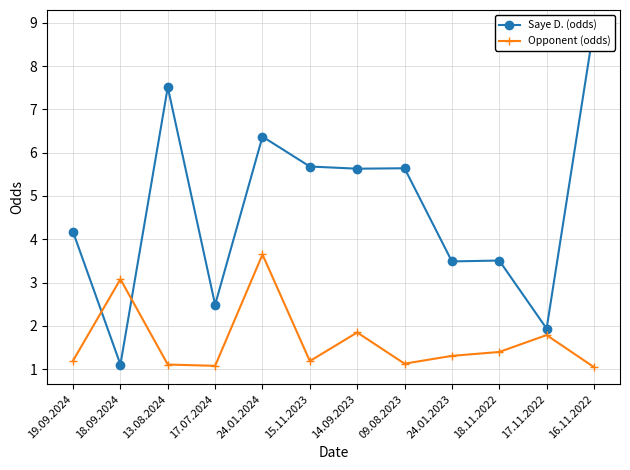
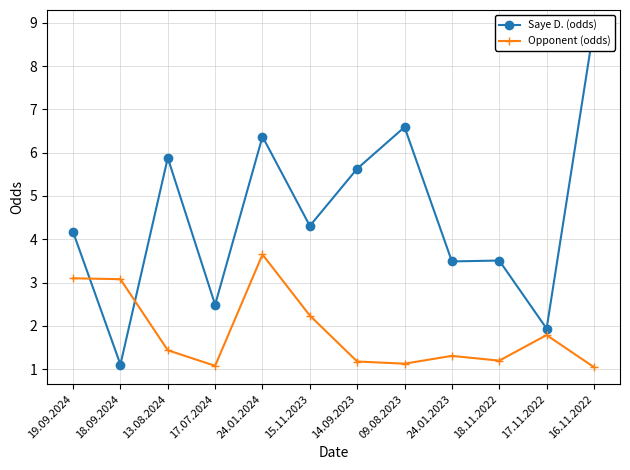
Opponent (odds), 19.09.2024: 1.2 -> 3.1
Saye D. (odds), 13.08.2024: 7.5 -> 5.9
Opponent (odds), 13.08.2024: 1.1 -> 1.4
Saye D. (odds), 15.11.2023: 5.7 -> 4.3
Opponent (odds), 15.11.2023: 1.2 -> 2.2
Opponent (odds), 14.09.2023: 1.9 -> 1.2
Saye D. (odds), 09.08.2023: 5.6 -> 6.6
Opponent (odds), 18.11.2022: 1.4 -> 1.2
